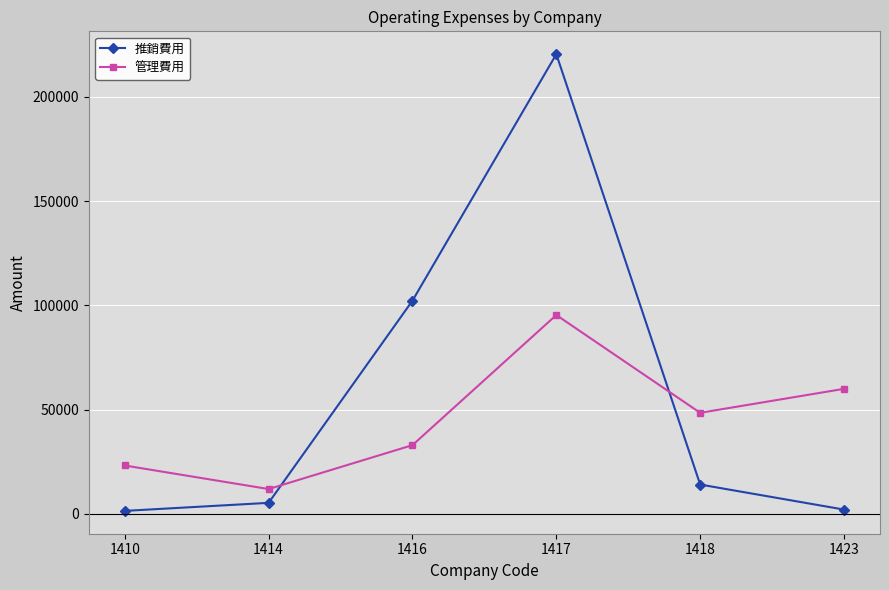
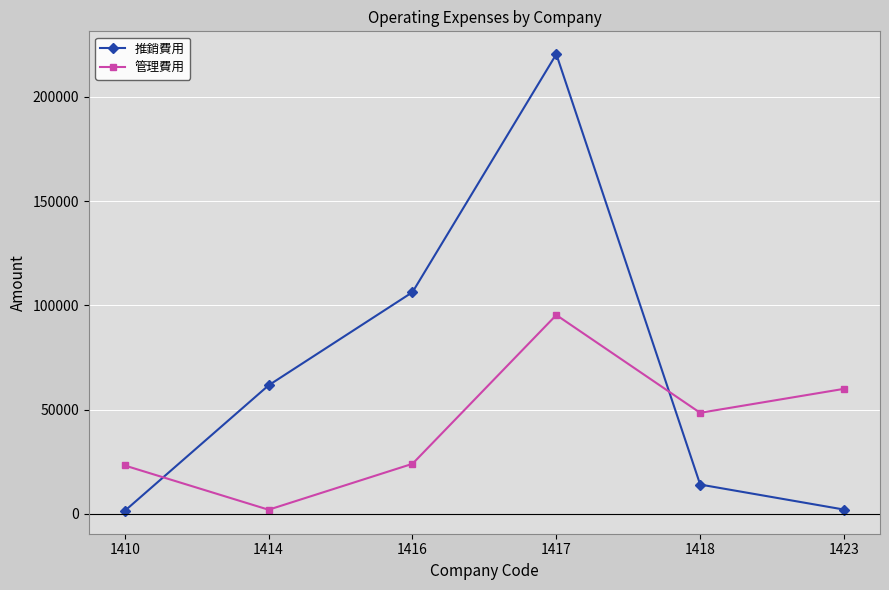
推銷費用, 1414: 5000 -> 62000
管理費用, 1414: 12000 -> 2000
推銷費用, 1416: 102000 -> 106000
管理費用, 1416: 33000 -> 24000
